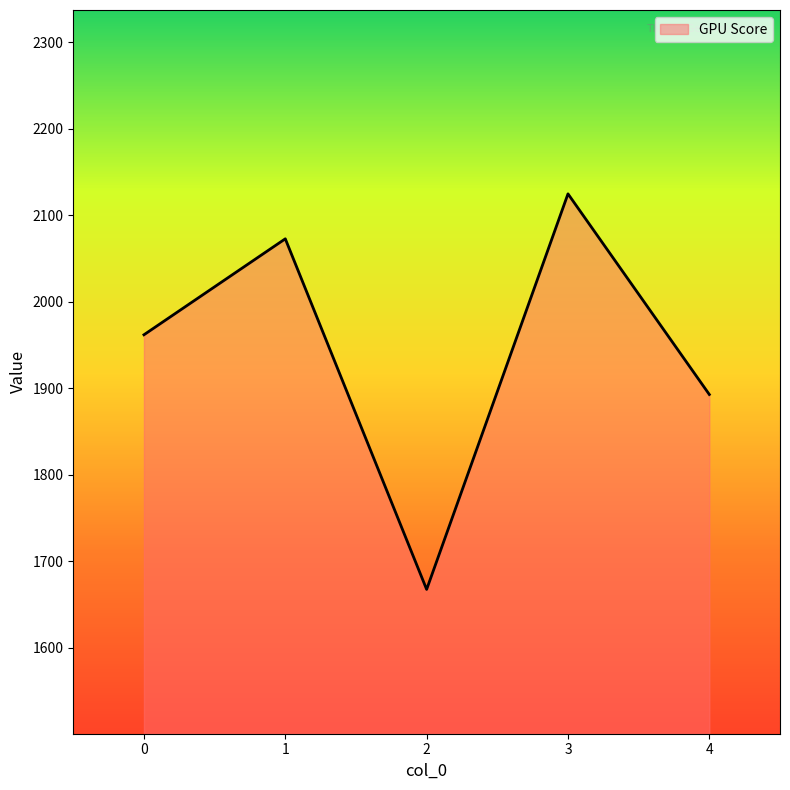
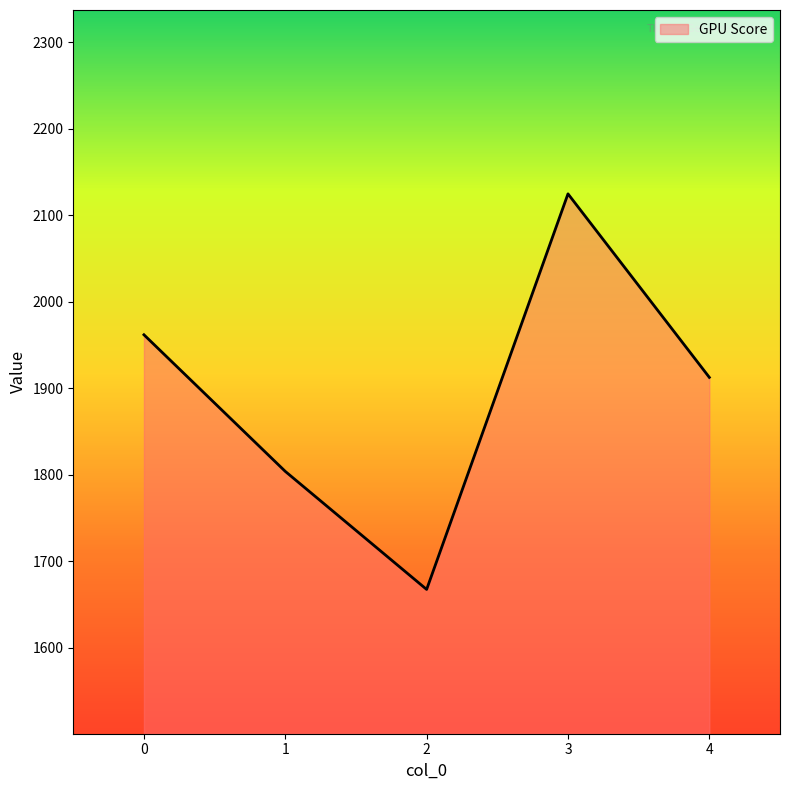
1: 2070 -> 1800
4: 1890 -> 1910
